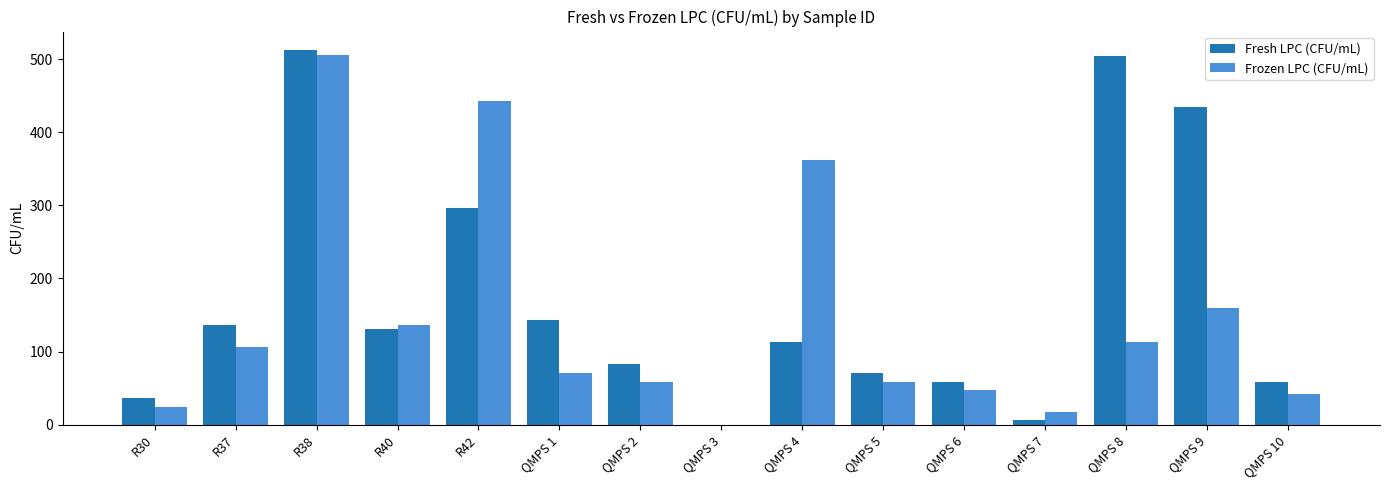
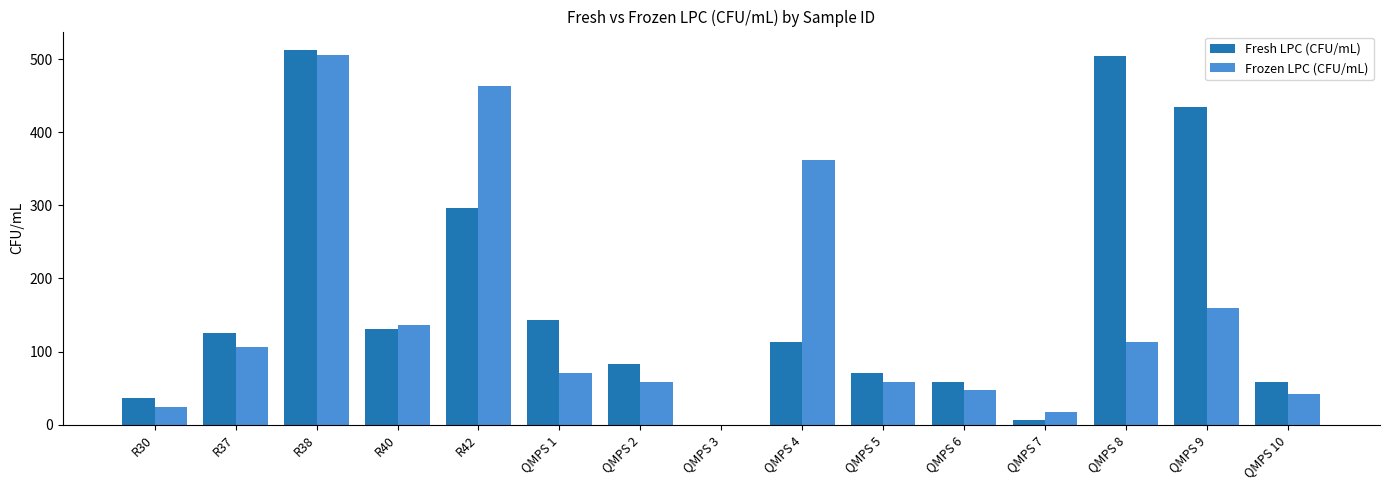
Fresh LPC (CFU/mL), R37: 140 -> 130
Frozen LPC (CFU/mL), R42: 440 -> 460
